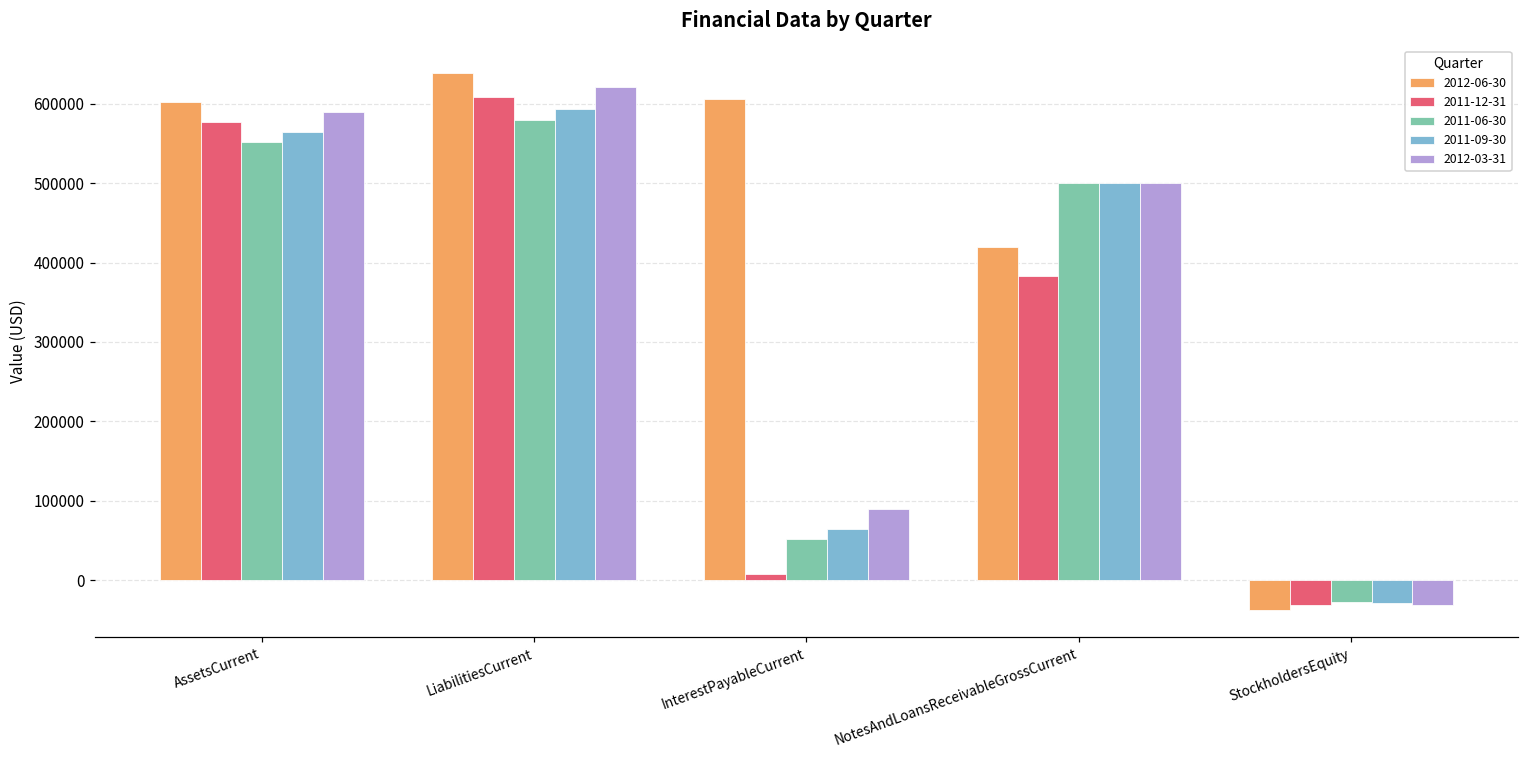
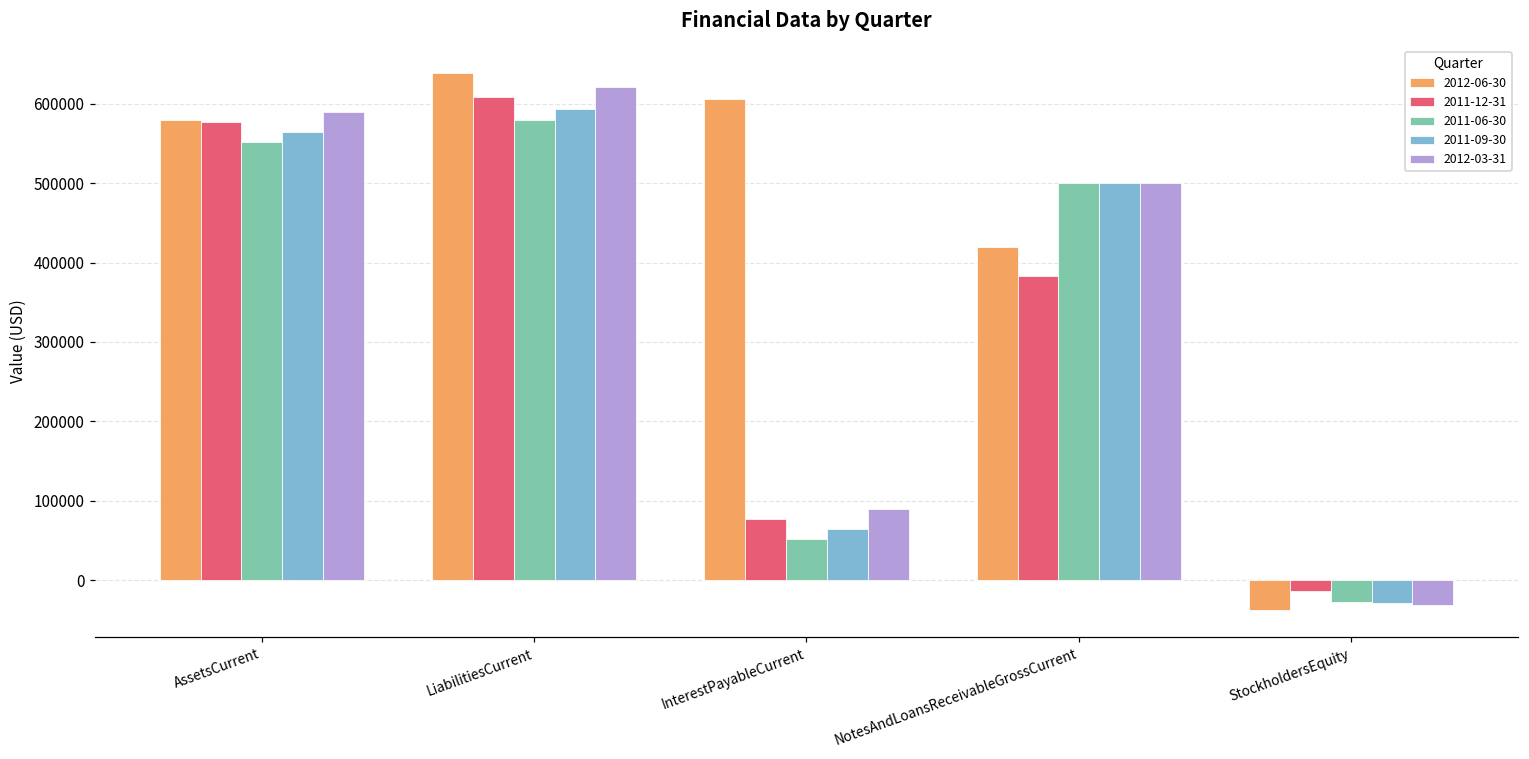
2012-06-30, AssetsCurrent: 600000 -> 580000
2011-12-31, InterestPayableCurrent: 10000 -> 80000
2011-12-31, StockholdersEquity: -30000 -> -10000
